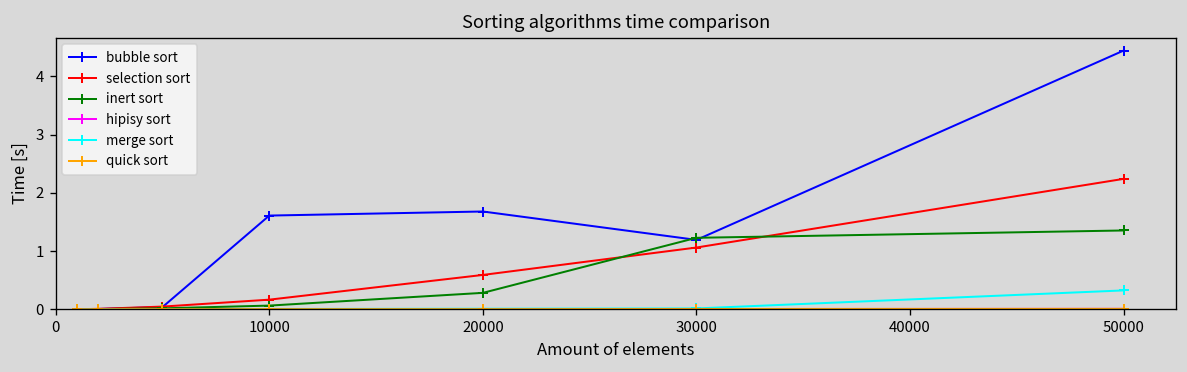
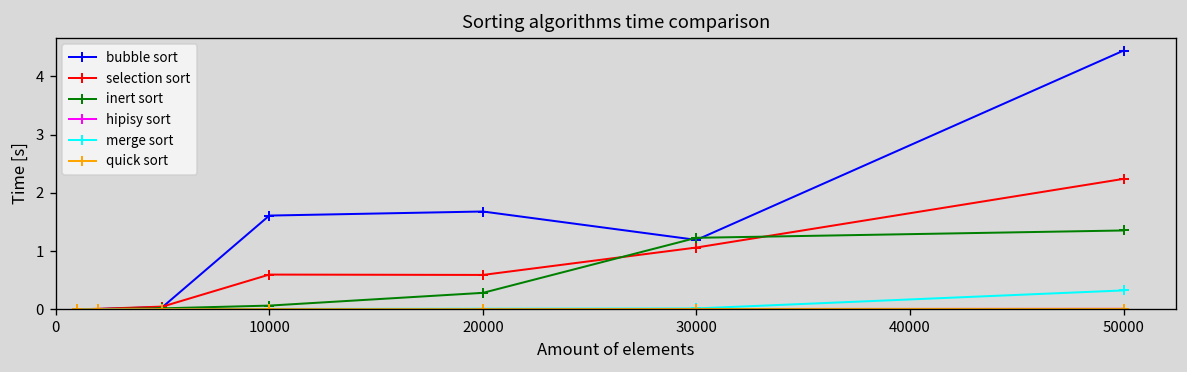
selection sort, 10000: 0.2 -> 0.6
